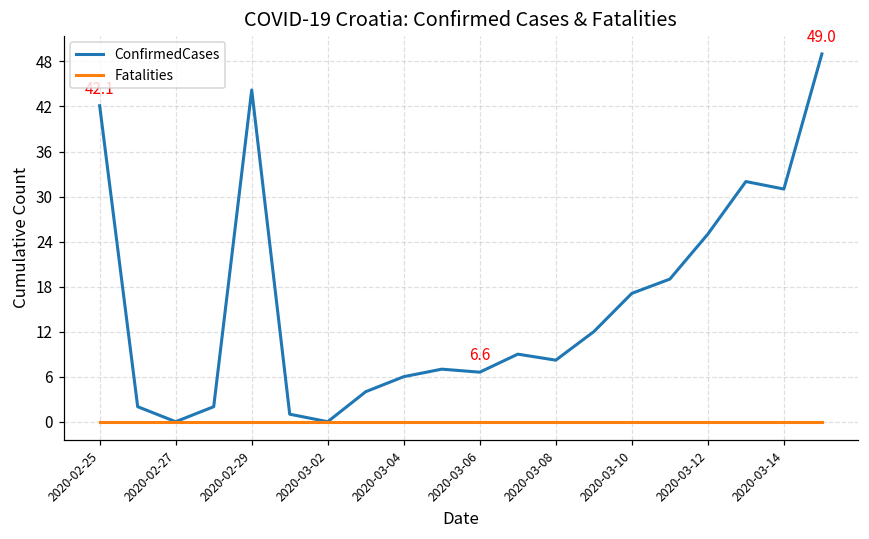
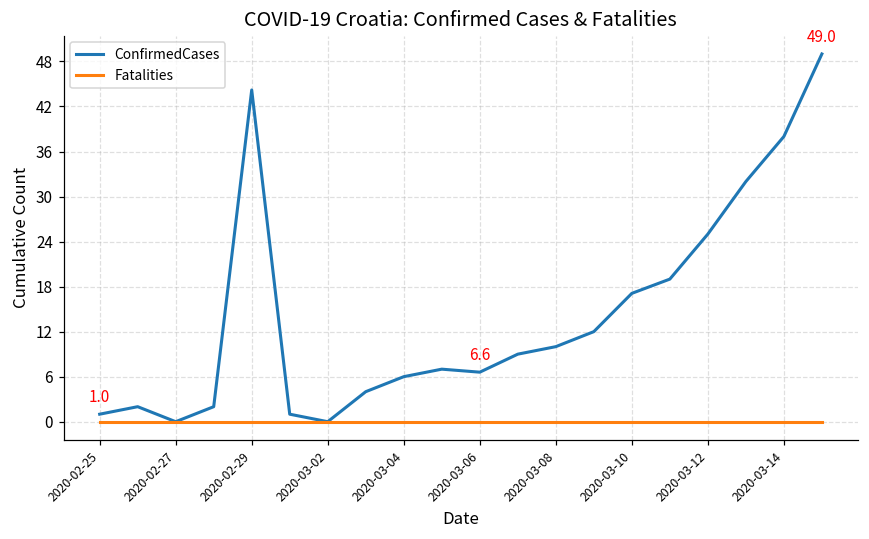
ConfirmedCases, 2020-02-25: 42 -> 1
ConfirmedCases, 2020-03-08: 8 -> 10
ConfirmedCases, 2020-03-14: 31 -> 38
